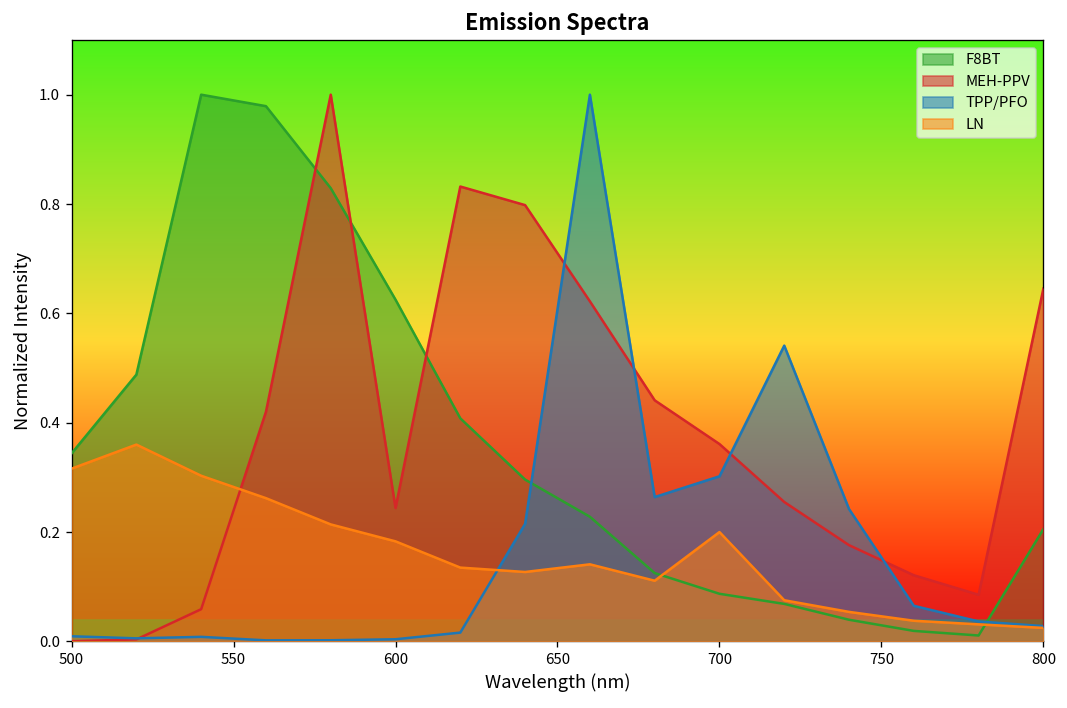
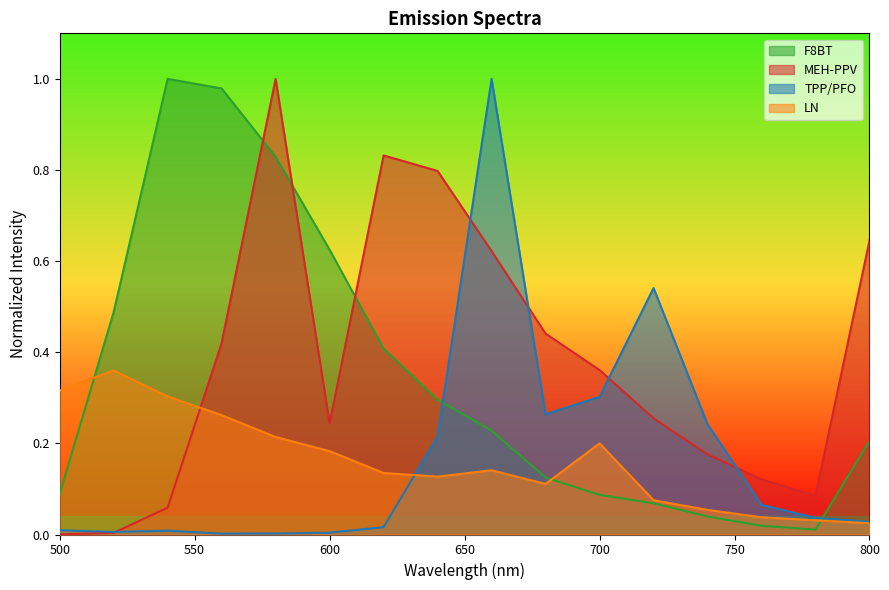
F8BT, 500: 0.34 -> 0.09
